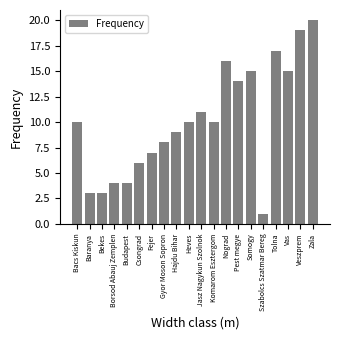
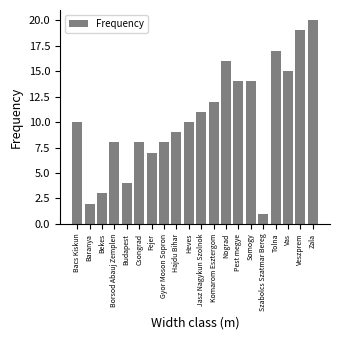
Baranya: 3 -> 2
Borsod Abauj Zemplen: 4 -> 8
Csongrad: 6 -> 8
Komarom Esztergom: 10 -> 12
Somogy: 15 -> 14
